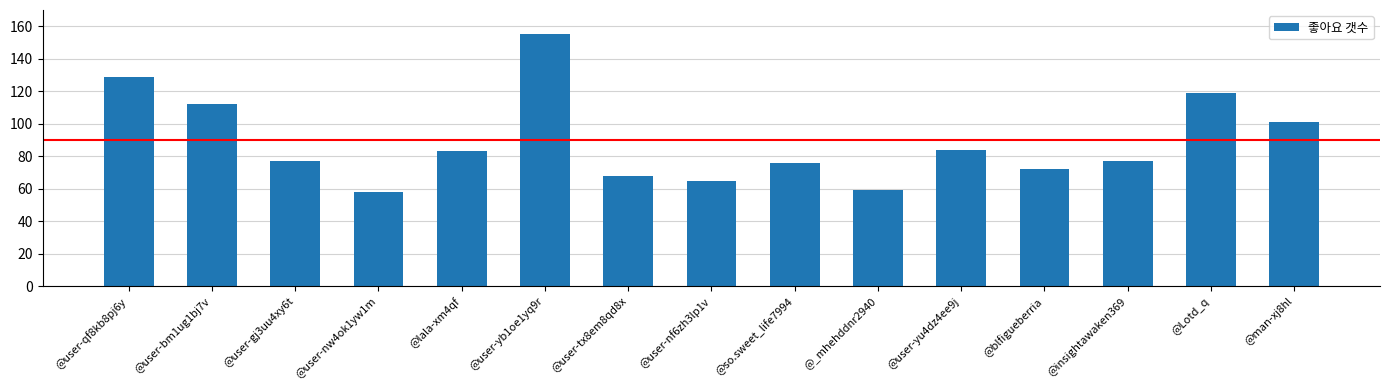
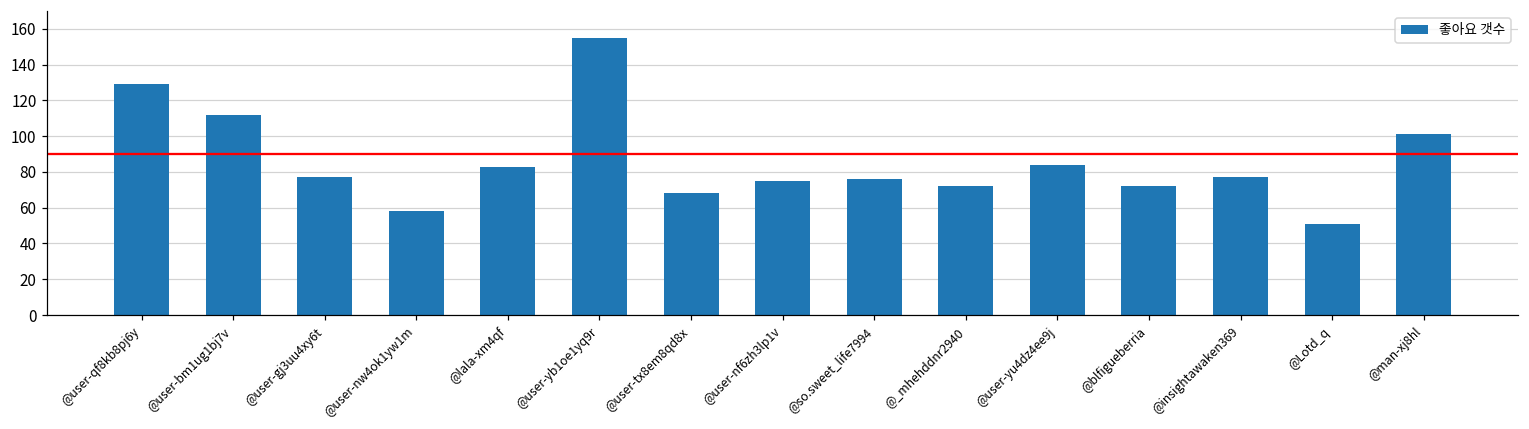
@user-nf6zh3lp1v: 65 -> 75
@_mhehddnr2940: 59 -> 72
@Lotd_q: 119 -> 51
